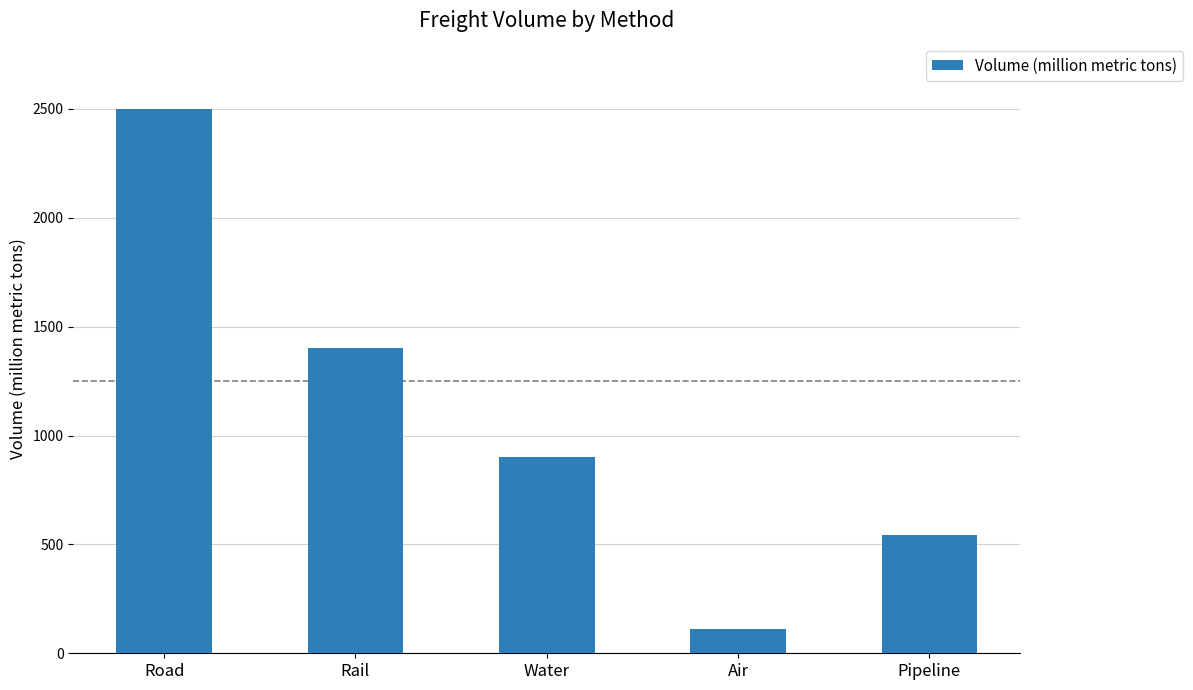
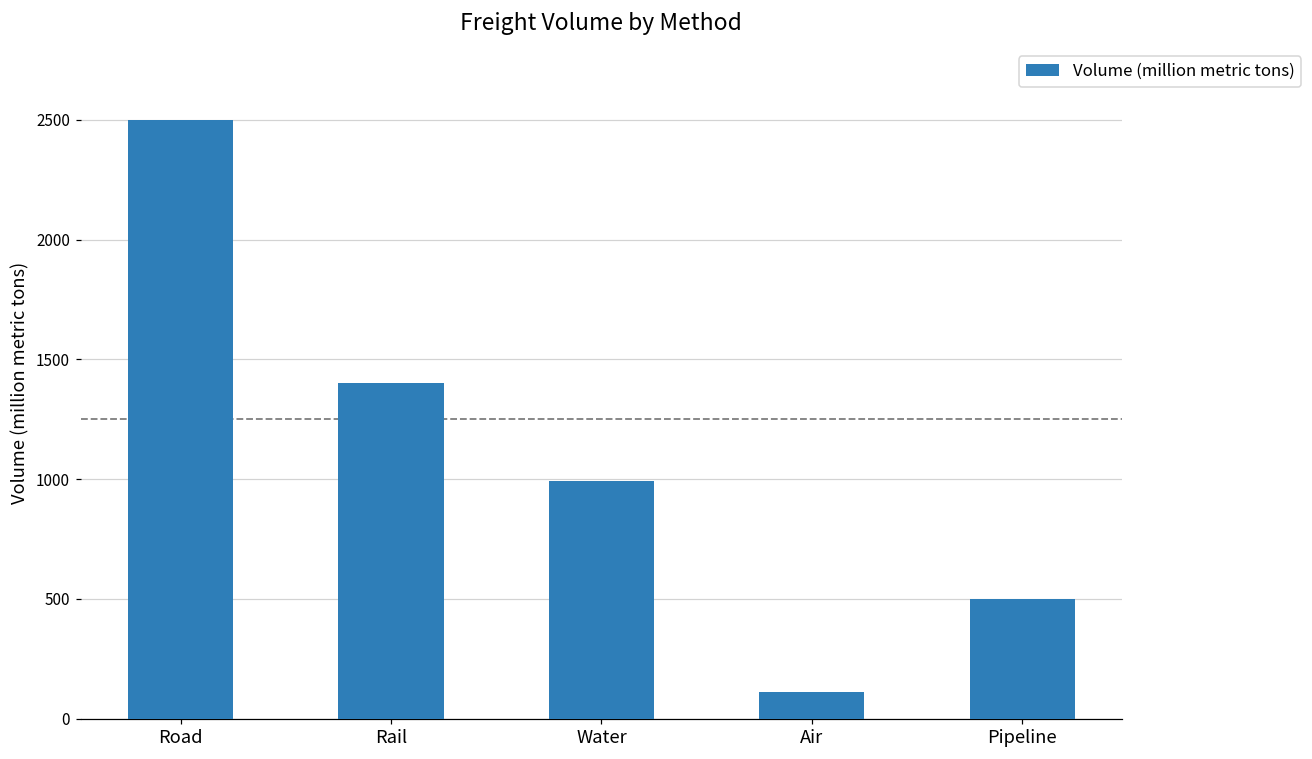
Water: 900 -> 990
Pipeline: 550 -> 500
